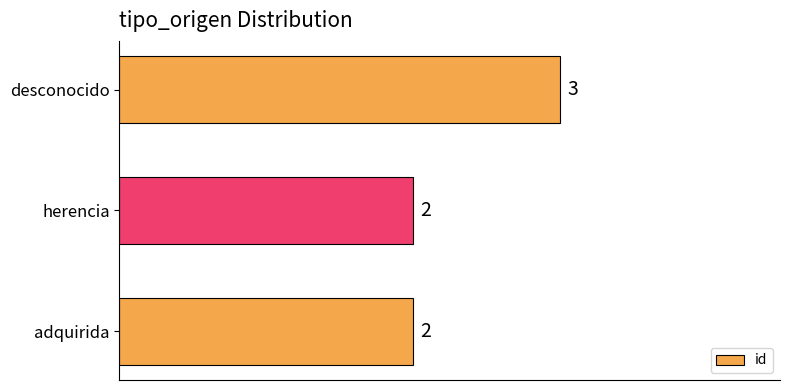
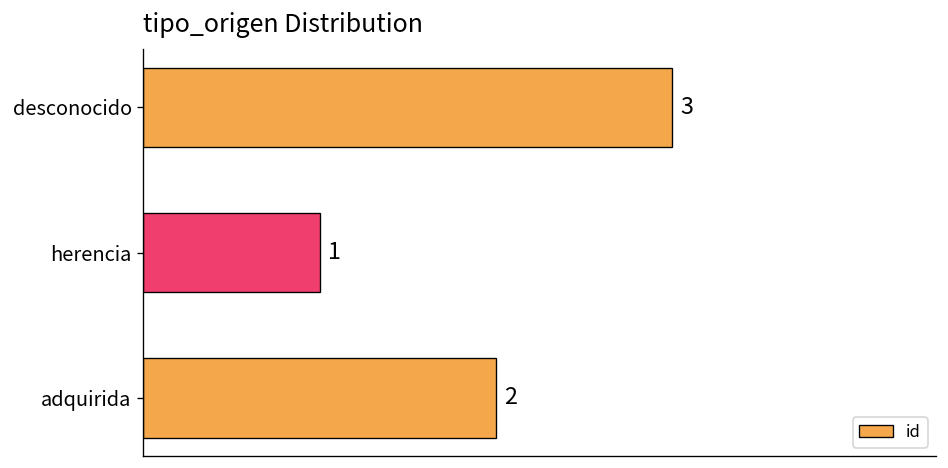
herencia: 2 -> 1
